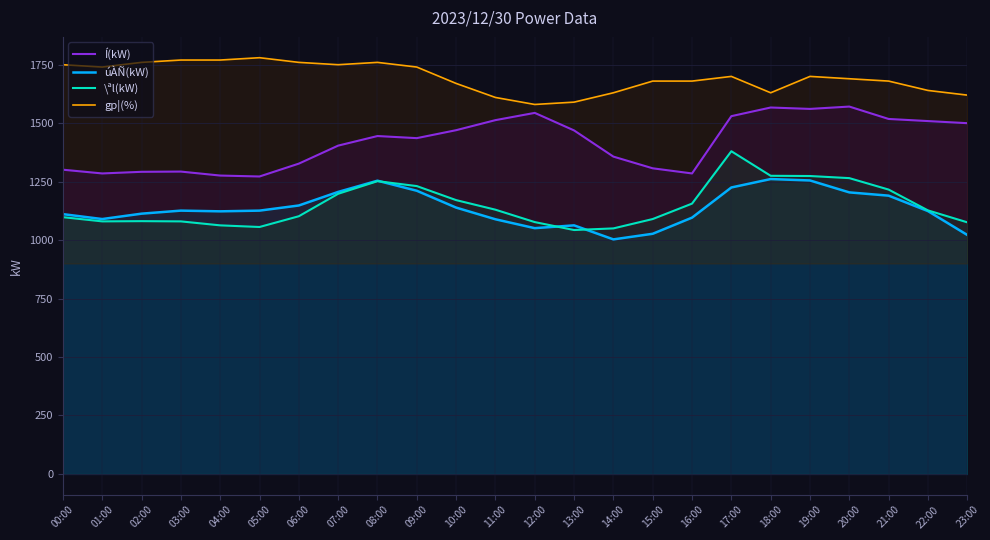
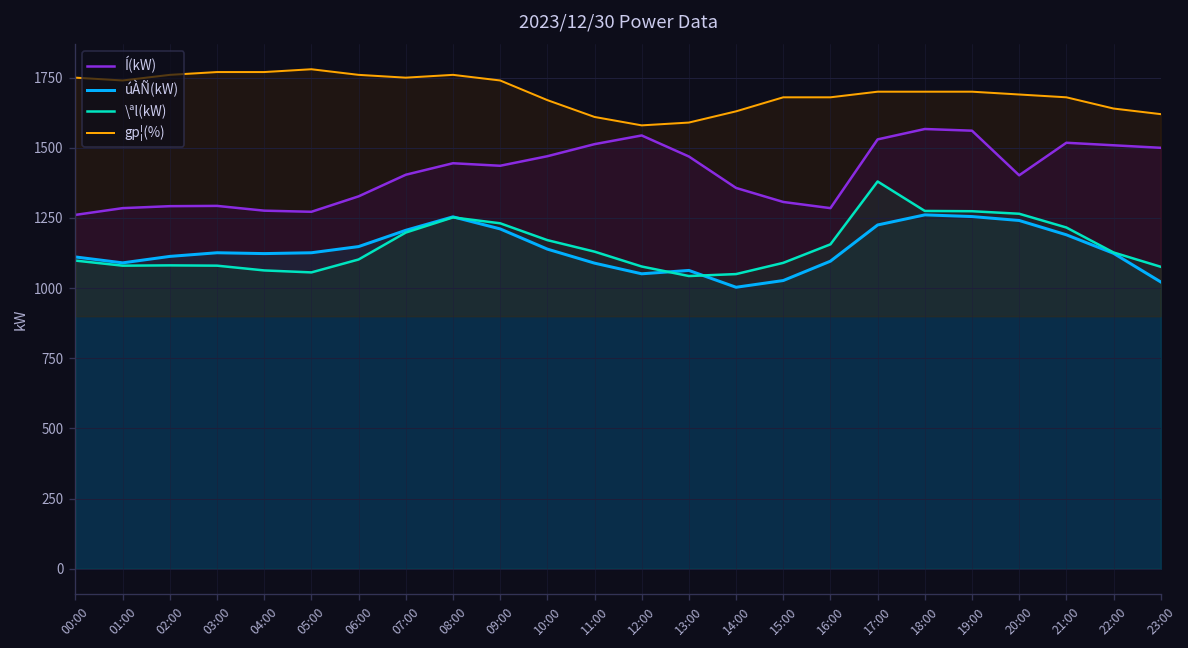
Í(kW), 00:00: 1300 -> 1260
gp¦(%), 18:00: 1630 -> 1700
Í(kW), 20:00: 1570 -> 1400
úÀÑ(kW), 20:00: 1200 -> 1240
